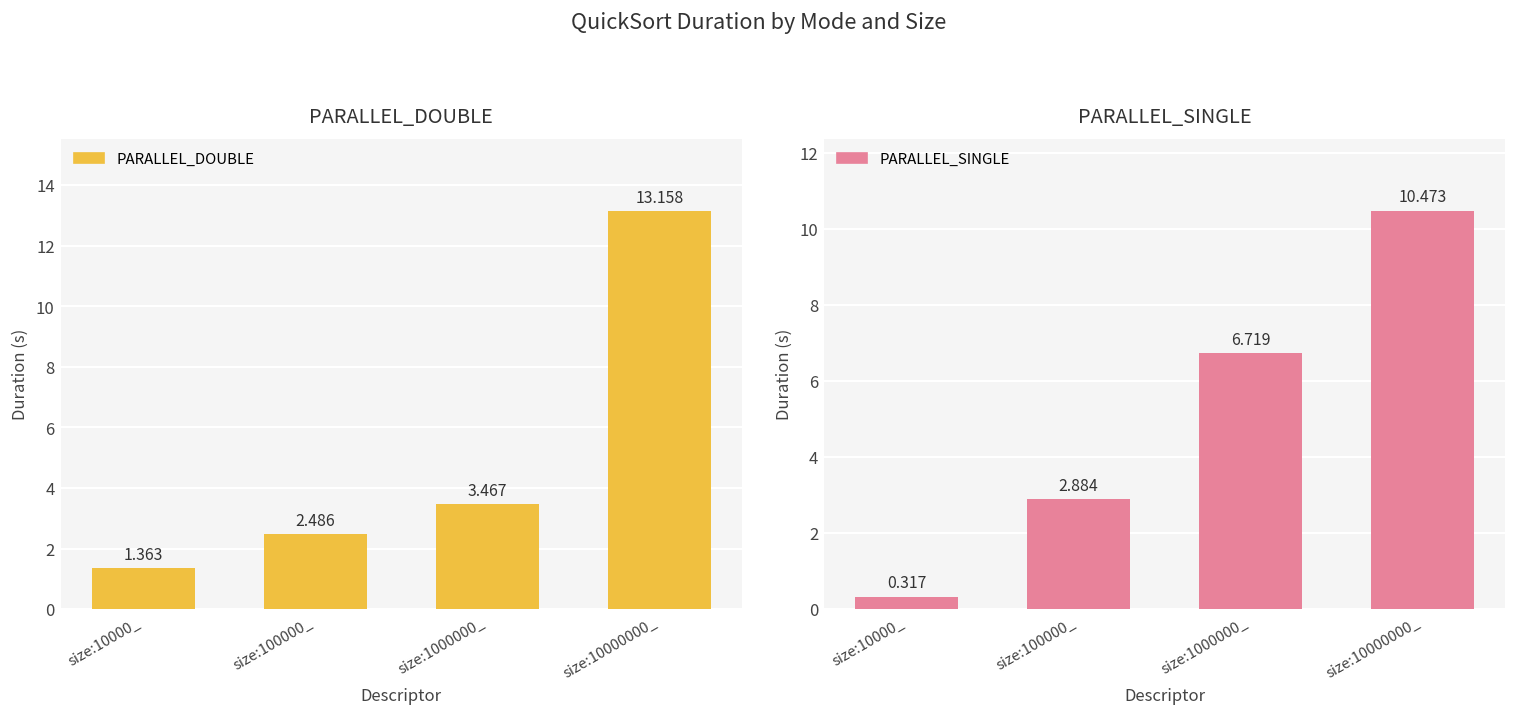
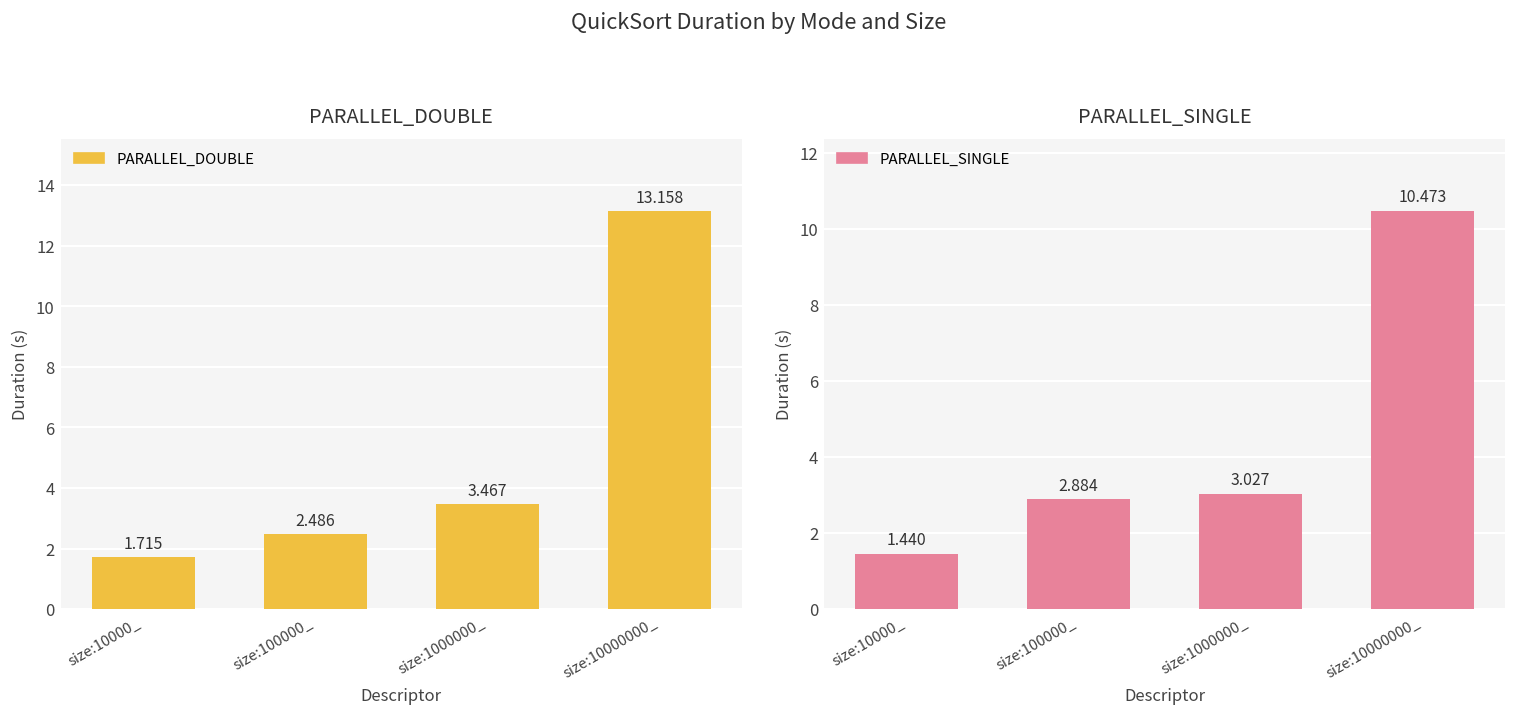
PARALLEL_DOUBLE, size:10000_: 1.363 -> 1.715
PARALLEL_SINGLE, size:10000_: 0.317 -> 1.440
PARALLEL_SINGLE, size:1000000_: 6.719 -> 3.027
